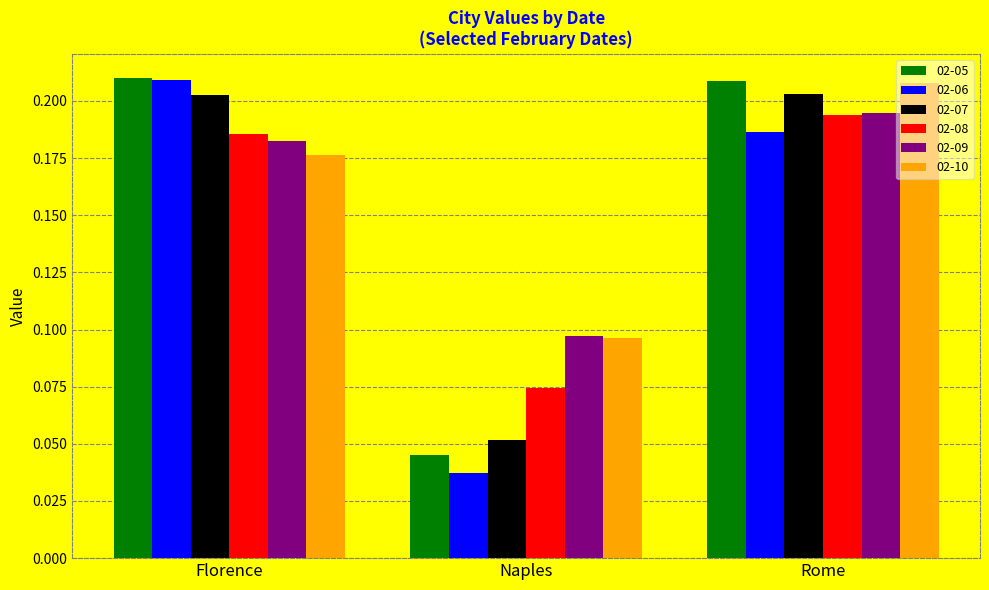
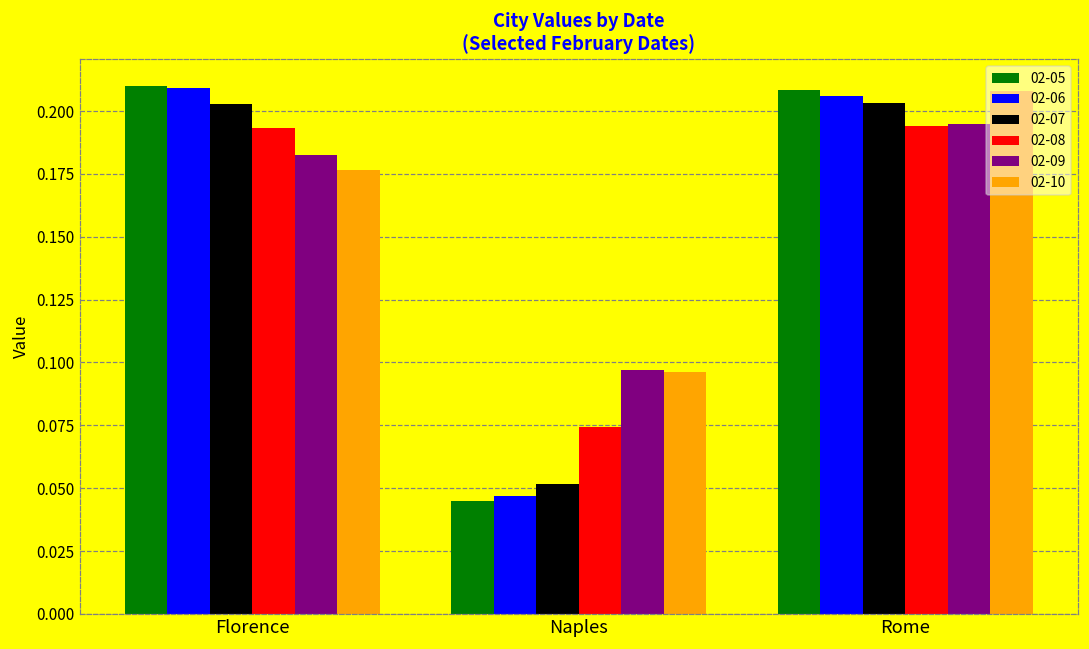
02-08, Florence: 0.186 -> 0.193
02-06, Naples: 0.037 -> 0.047
02-06, Rome: 0.186 -> 0.206
